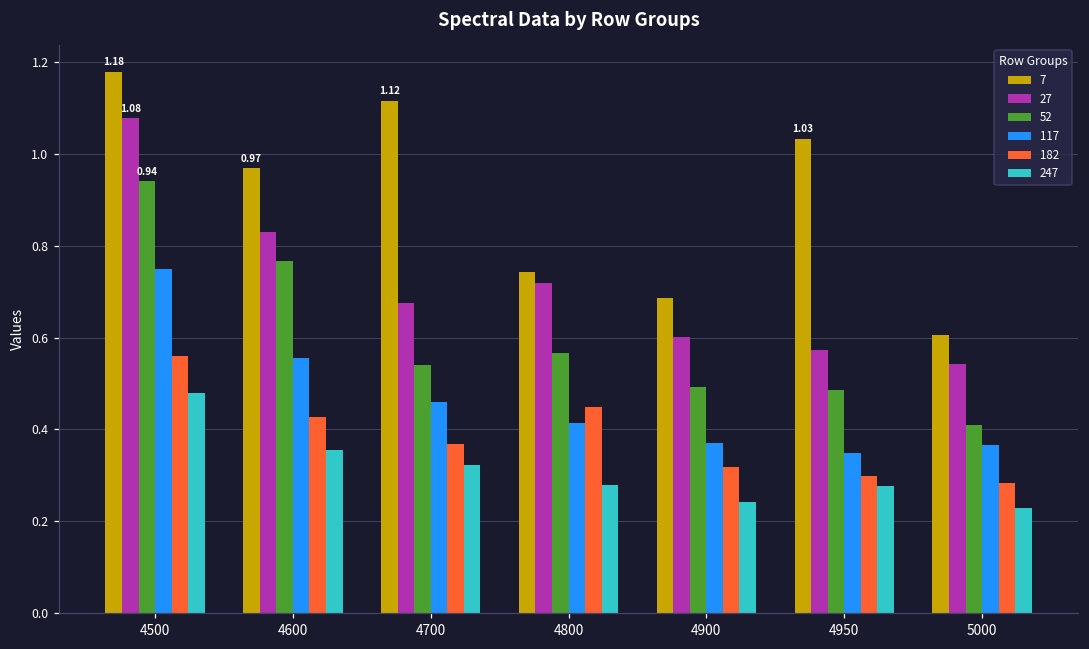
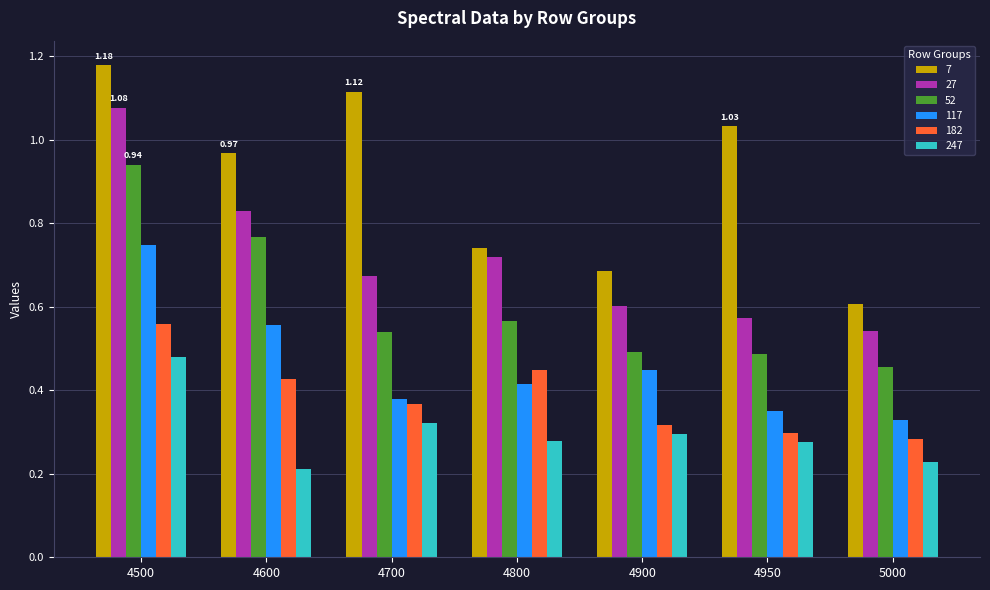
247, 4600: 0.36 -> 0.21
117, 4700: 0.46 -> 0.38
117, 4900: 0.37 -> 0.45
247, 4900: 0.24 -> 0.29
52, 5000: 0.41 -> 0.45
117, 5000: 0.37 -> 0.33
